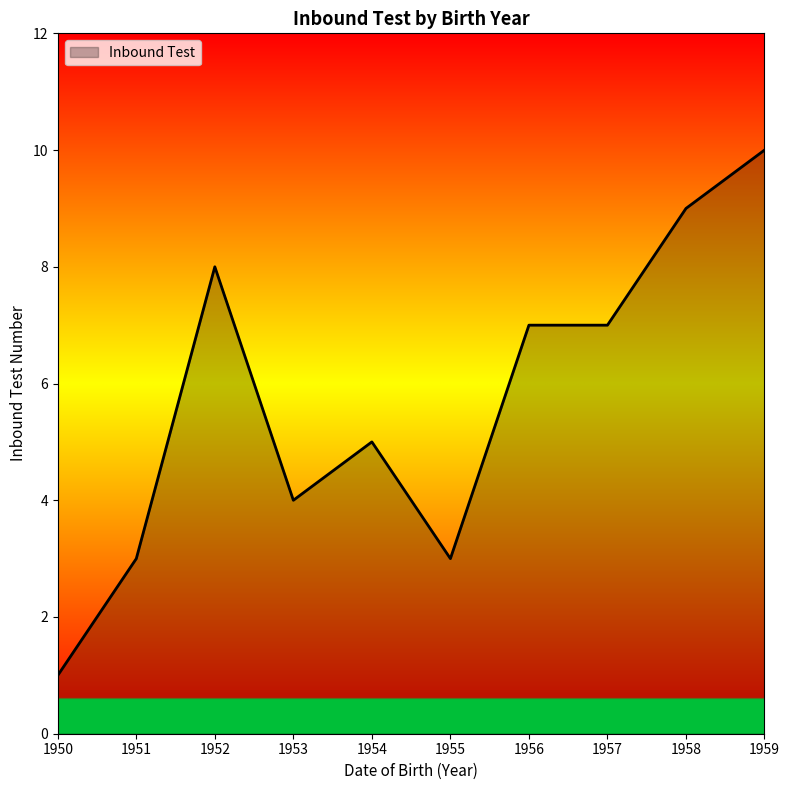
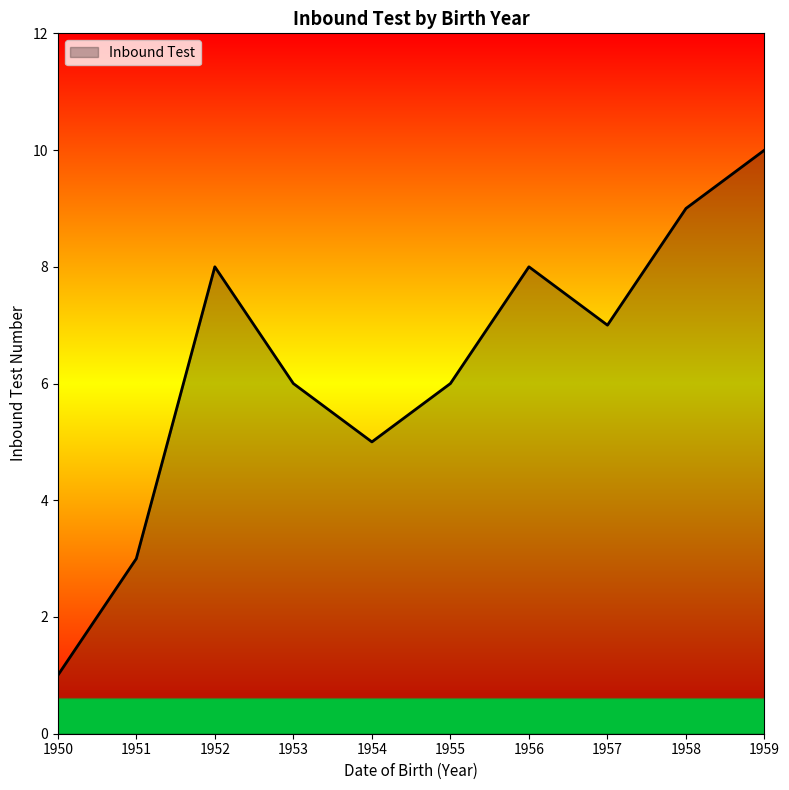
1953: 4 -> 6
1955: 3 -> 6
1956: 7 -> 8
